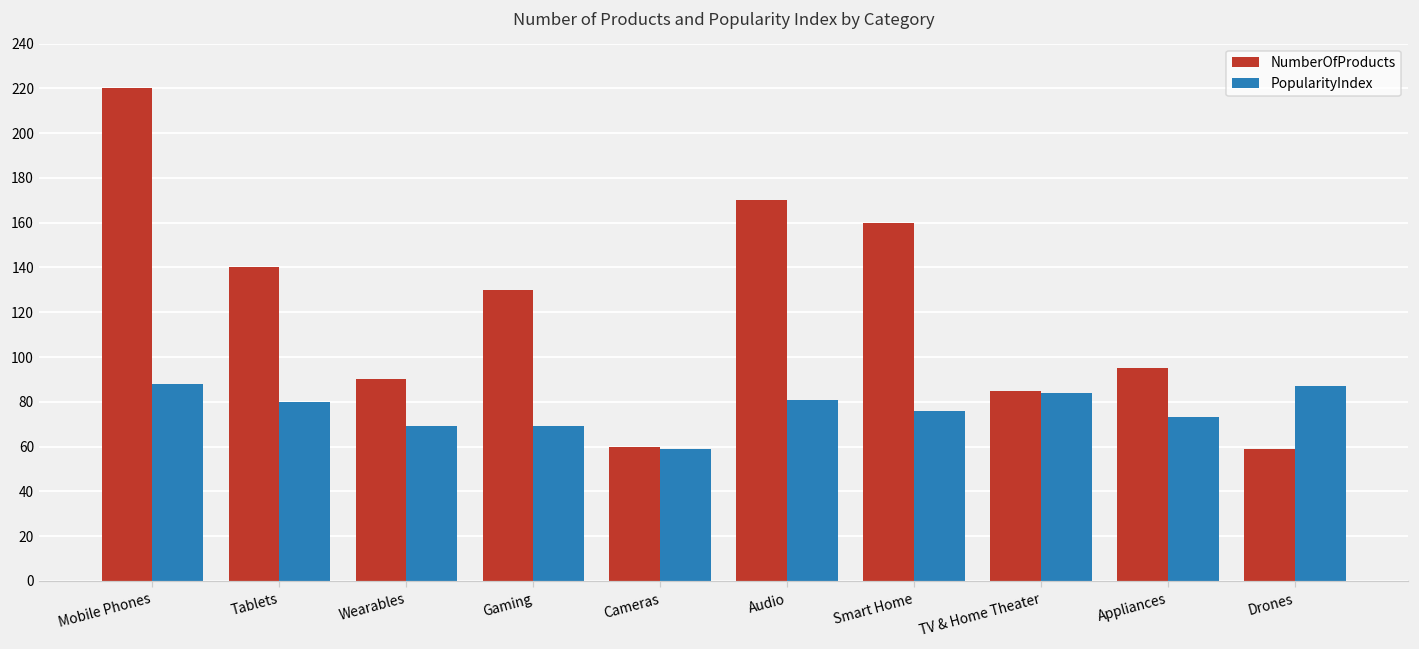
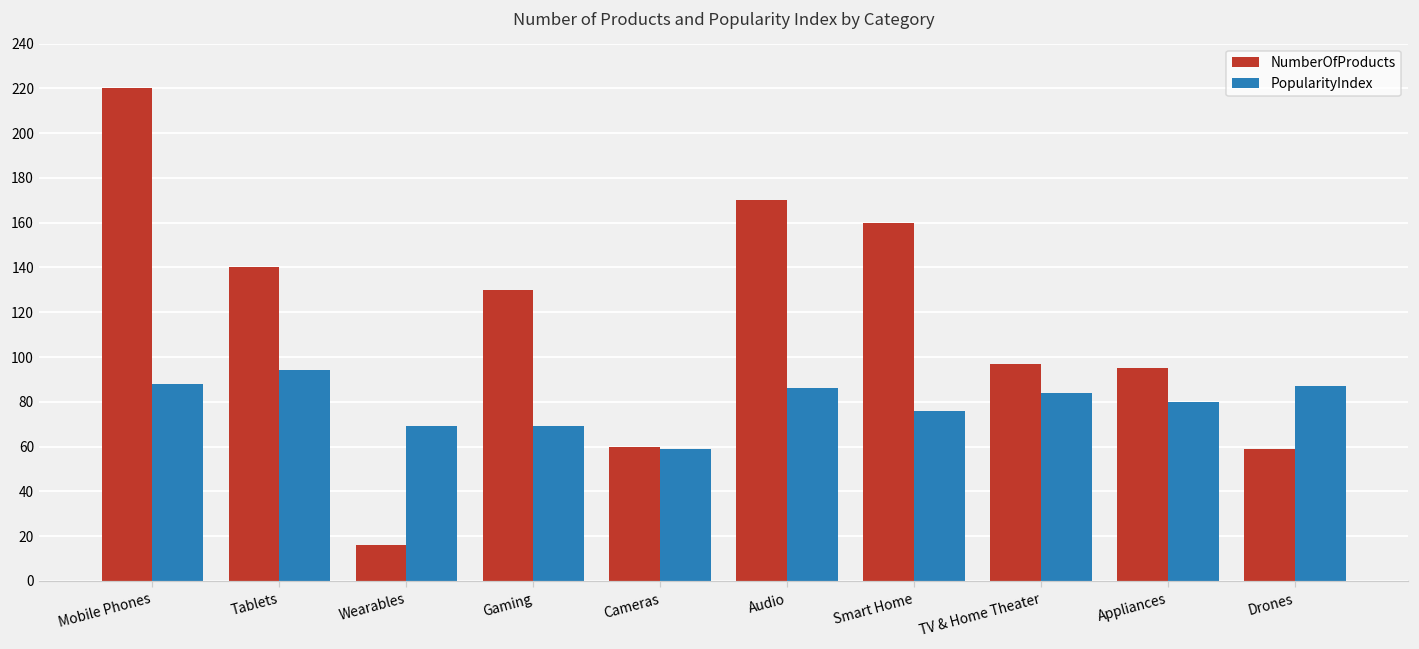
PopularityIndex, Tablets: 80 -> 94
NumberOfProducts, Wearables: 90 -> 16
PopularityIndex, Audio: 81 -> 86
NumberOfProducts, TV & Home Theater: 85 -> 97
PopularityIndex, Appliances: 73 -> 80
